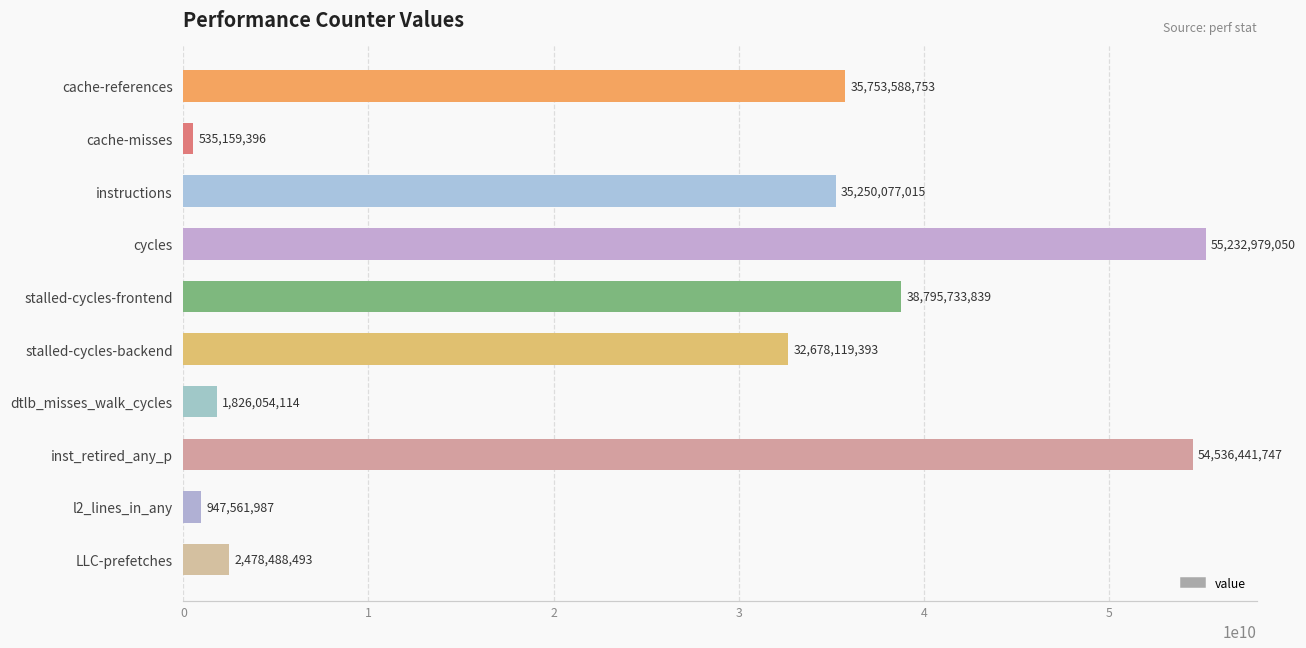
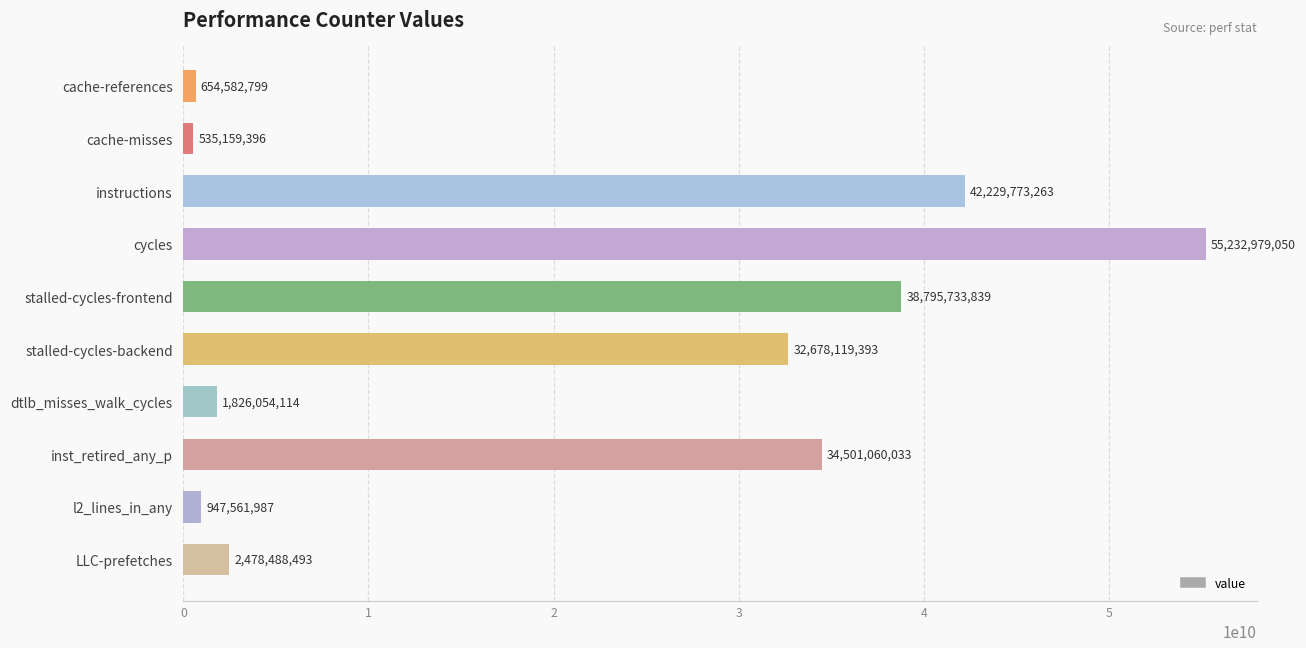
cache-references: 35,753,588,753 -> 654,582,799
instructions: 35,250,077,015 -> 42,229,773,263
inst_retired_any_p: 54,536,441,747 -> 34,501,060,033
